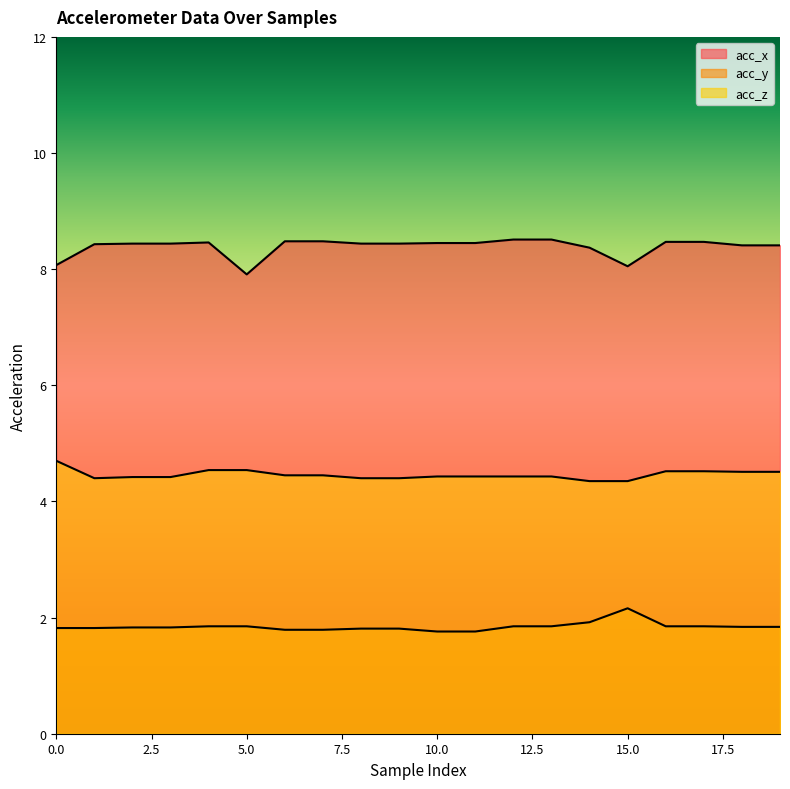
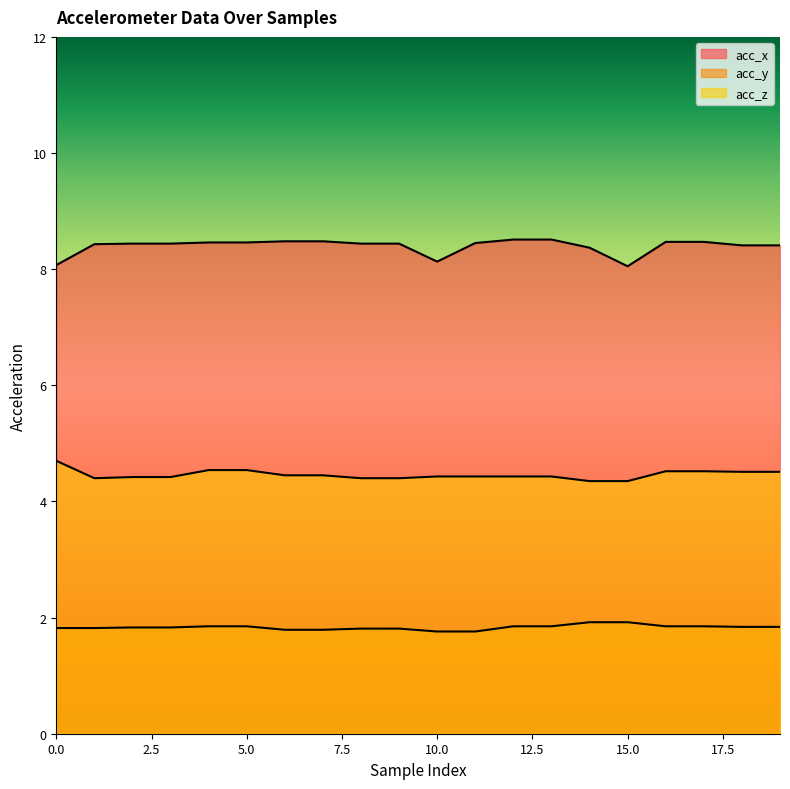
acc_x, 5.0: 7.9 -> 8.5
acc_x, 10.0: 8.5 -> 8.1
acc_y, 15.0: 2.2 -> 1.9
